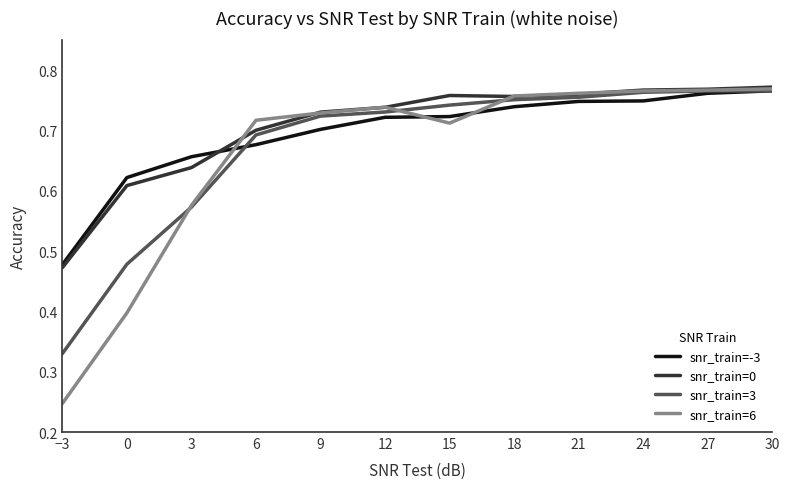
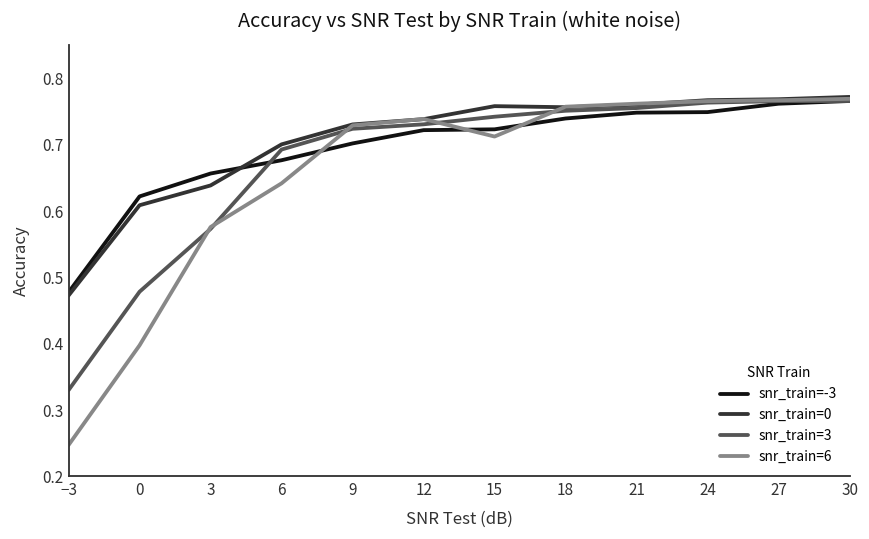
snr_train=6, 6: 0.72 -> 0.64
